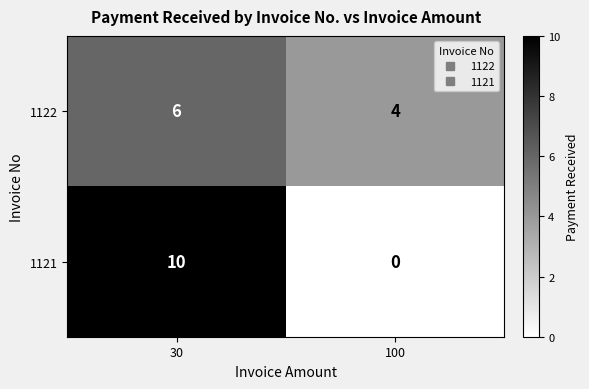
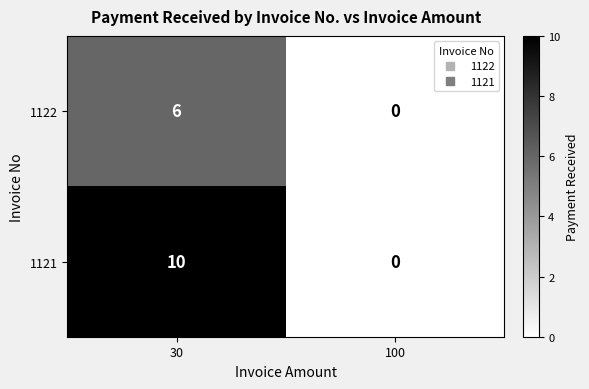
1122, 100: 4 -> 0
